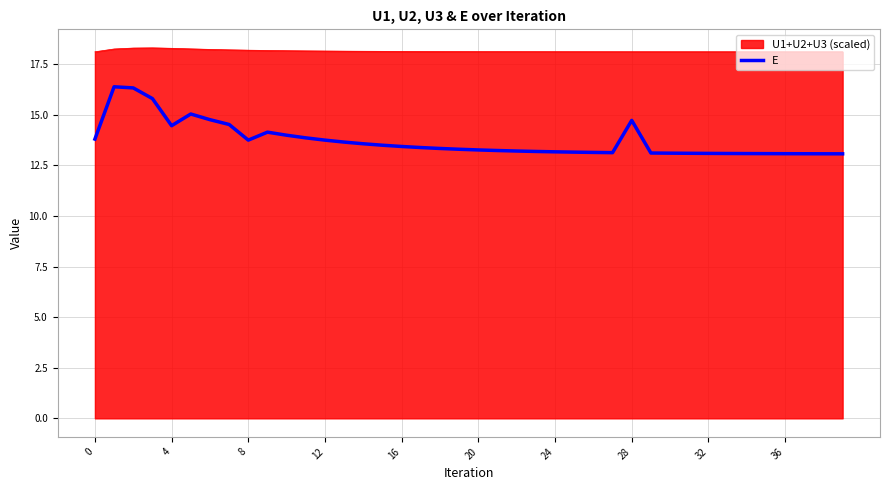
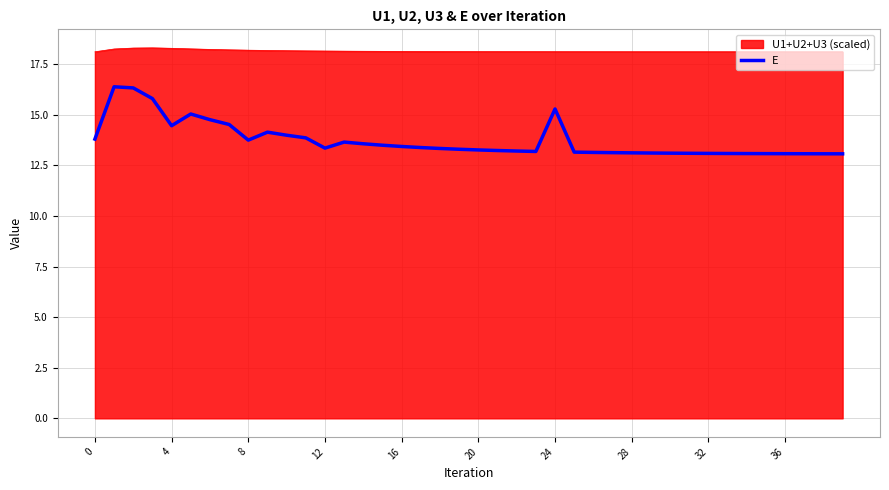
E, 12: 13.7 -> 13.4
E, 24: 13.2 -> 15.3
E, 28: 14.7 -> 13.1
